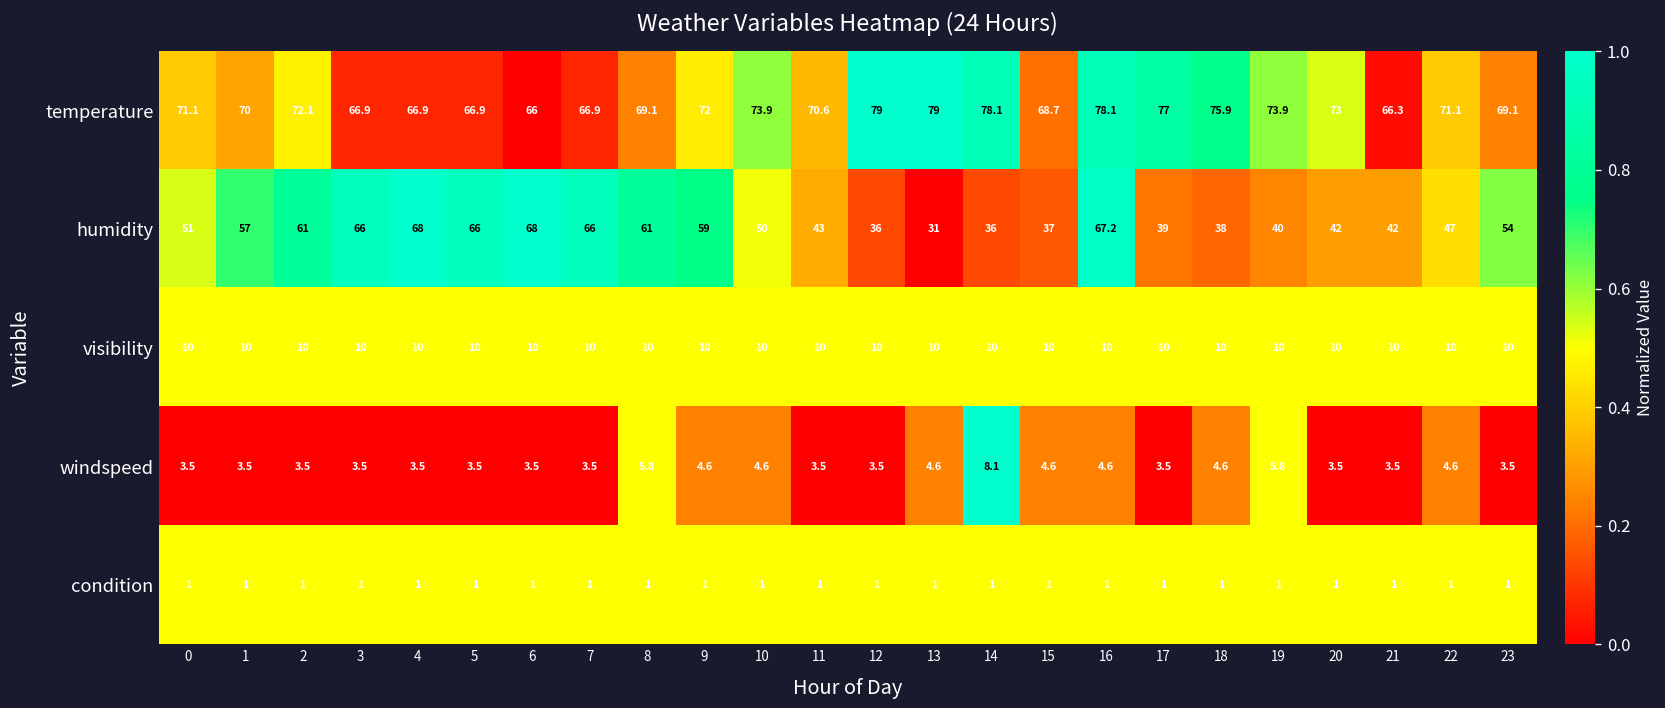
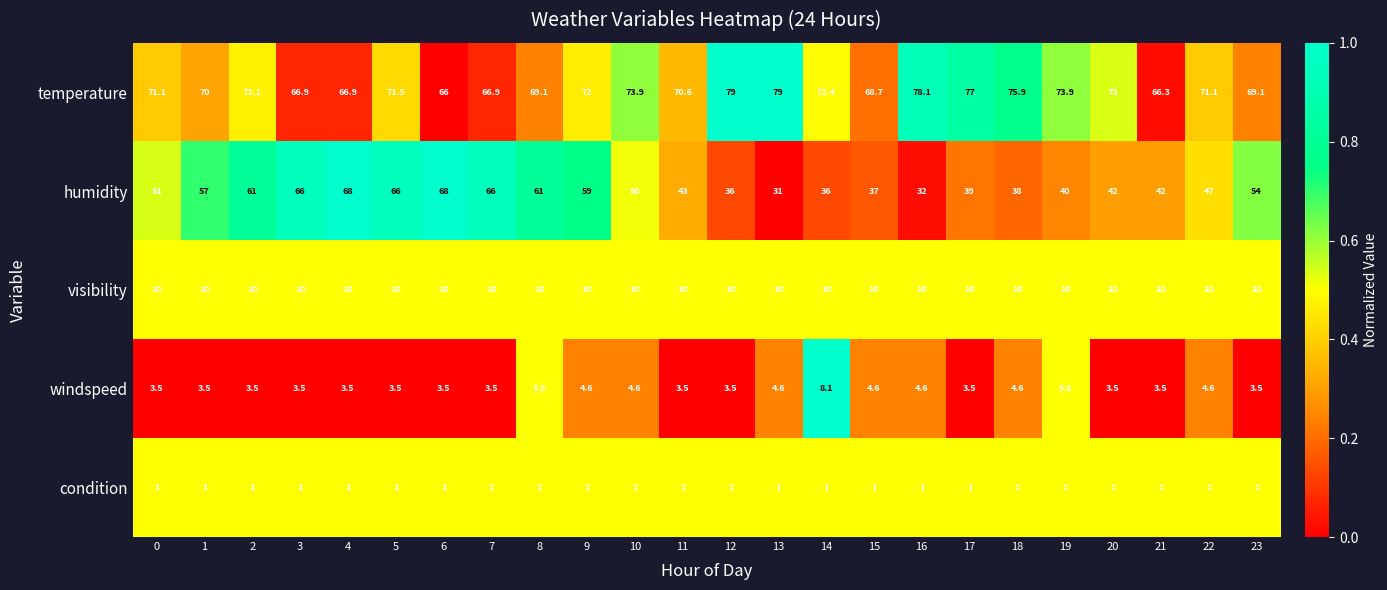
temperature, 5: 66.9 -> 71.5
temperature, 14: 78.1 -> 72.4
humidity, 16: 67.2 -> 32
